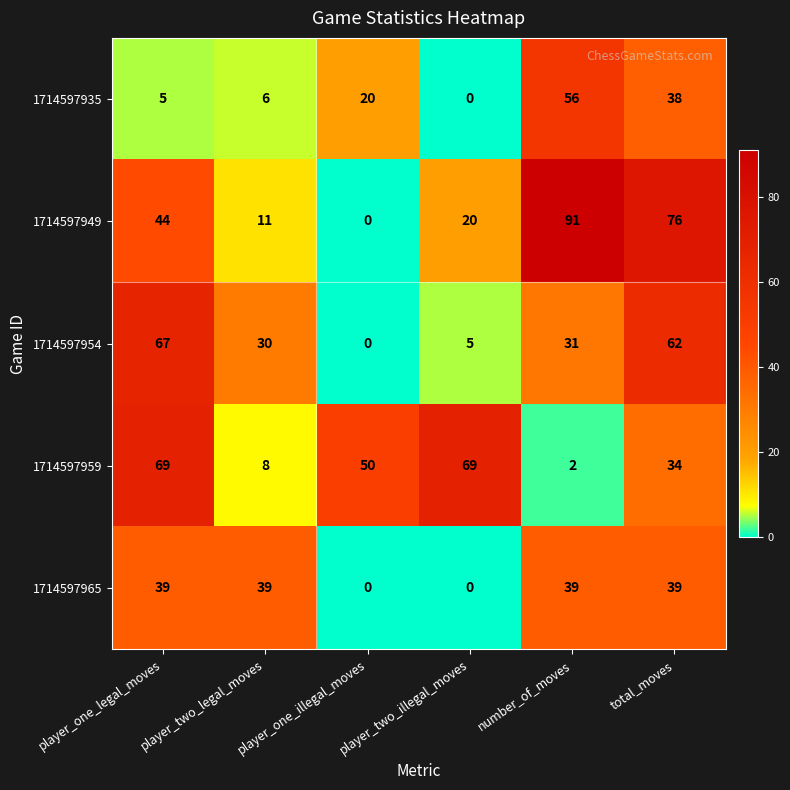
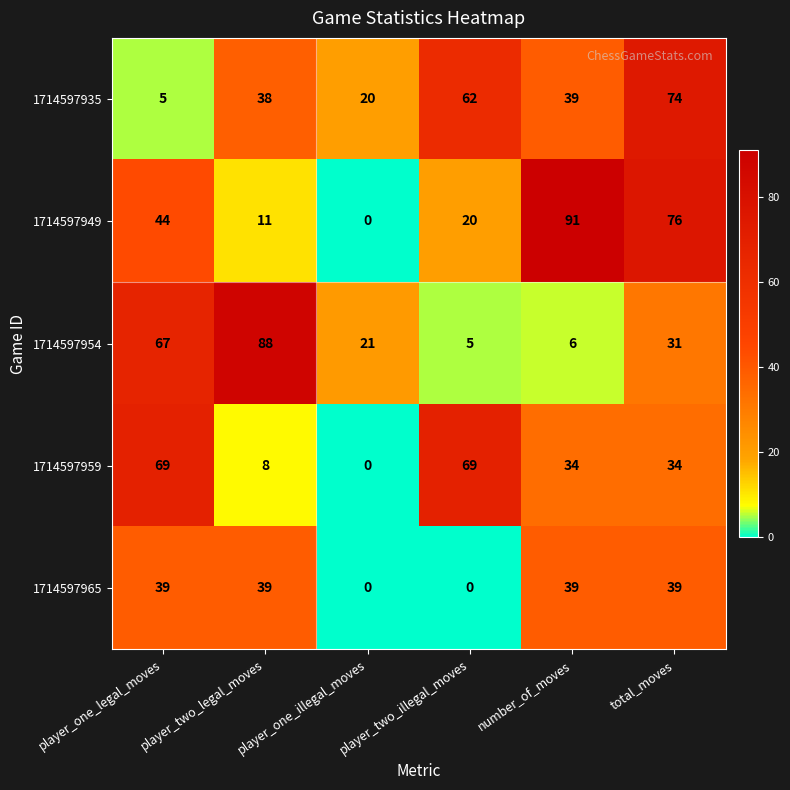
1714597935, player_two_legal_moves: 6 -> 38
1714597935, player_two_illegal_moves: 0 -> 62
1714597935, number_of_moves: 56 -> 39
1714597935, total_moves: 38 -> 74
1714597954, player_two_legal_moves: 30 -> 88
1714597954, player_one_illegal_moves: 0 -> 21
1714597954, number_of_moves: 31 -> 6
1714597954, total_moves: 62 -> 31
1714597959, player_one_illegal_moves: 50 -> 0
1714597959, number_of_moves: 2 -> 34
